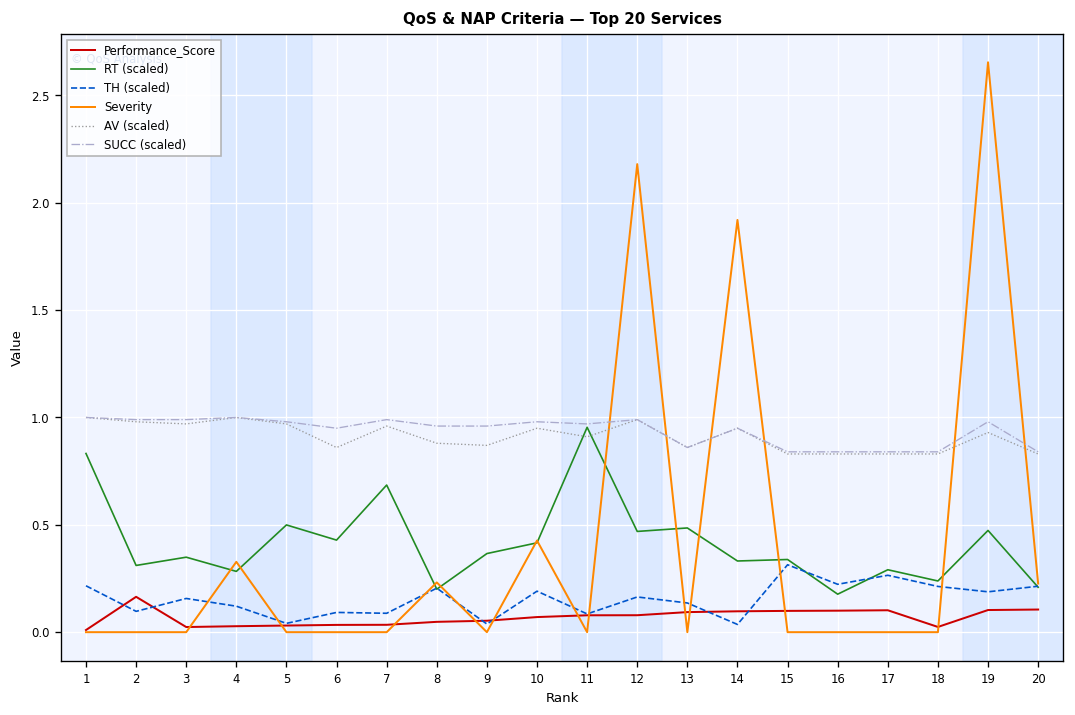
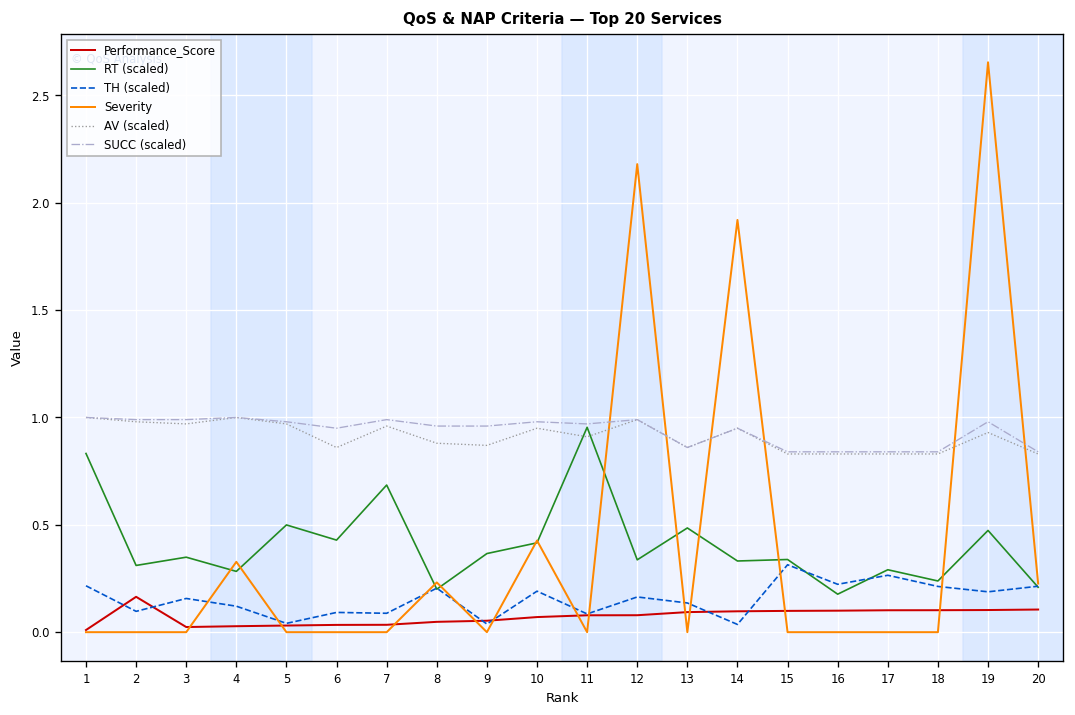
RT (scaled), 12: 0.47 -> 0.34
Performance_Score, 18: 0.02 -> 0.10
